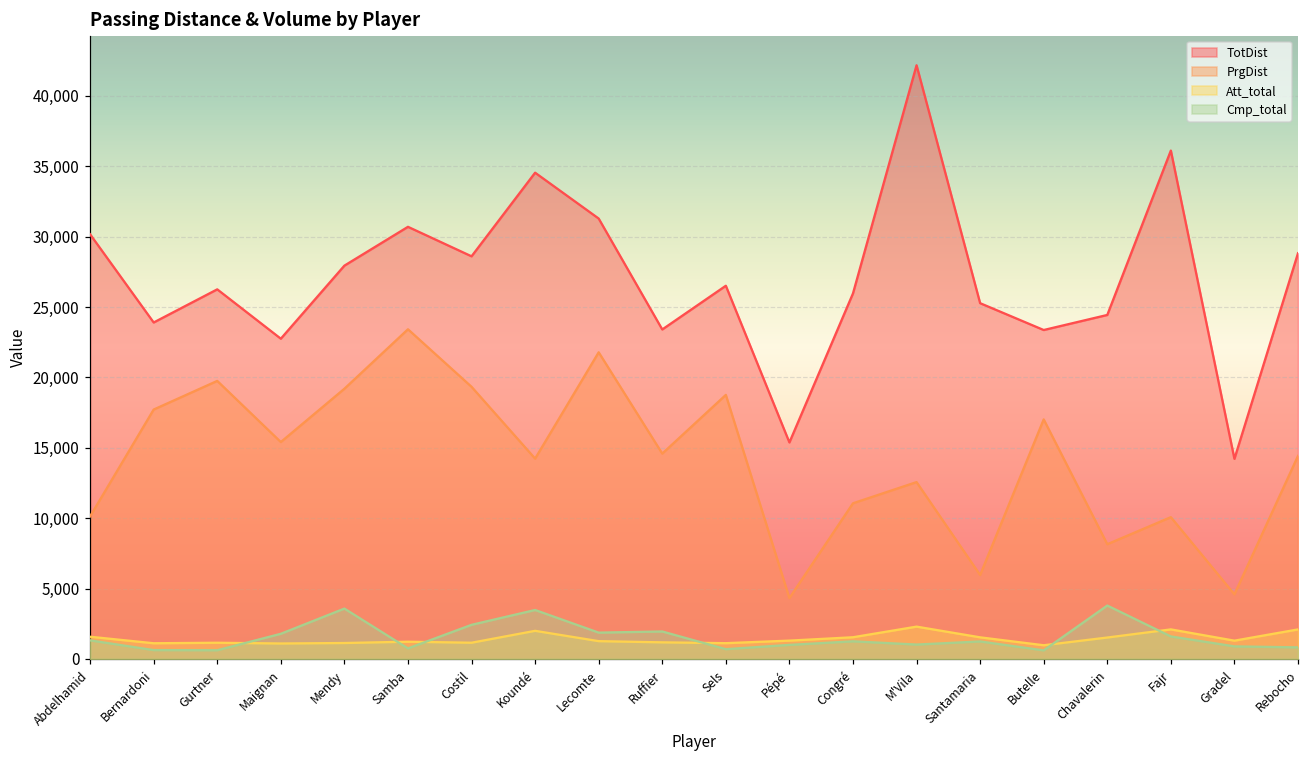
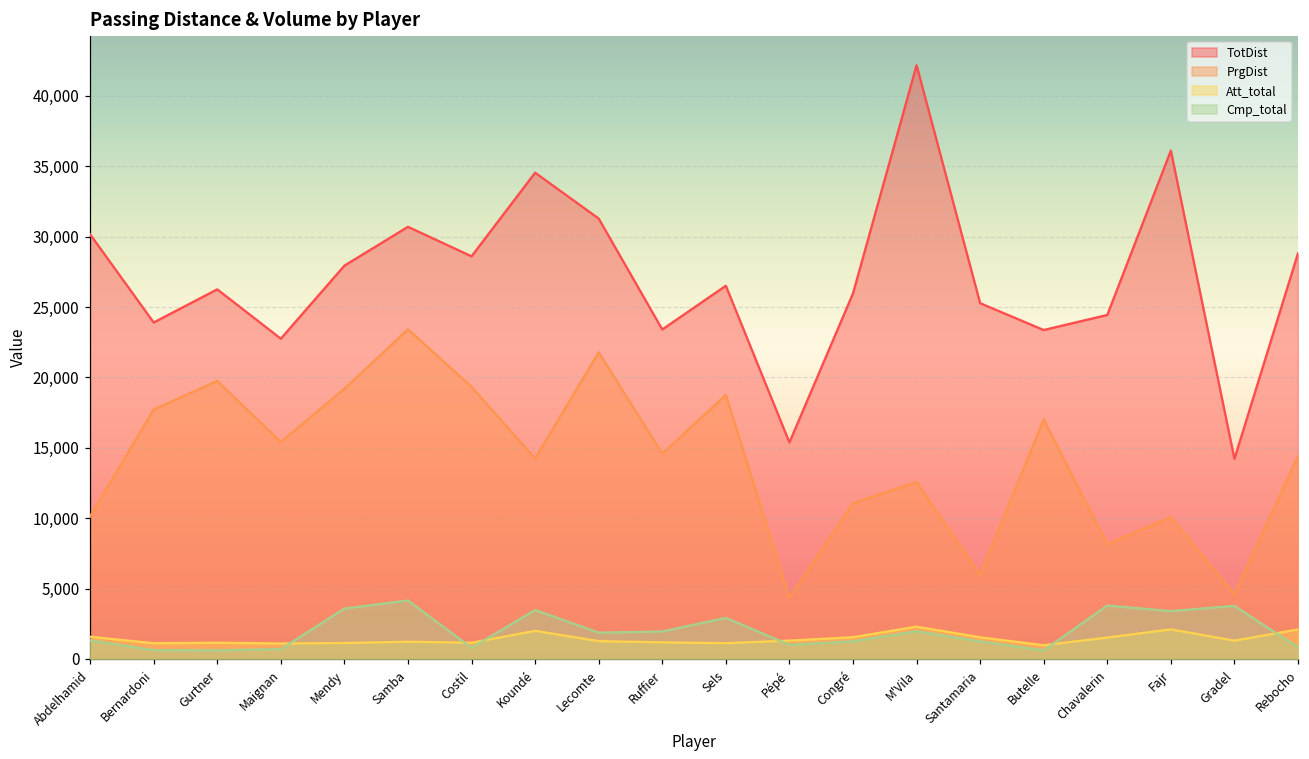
Cmp_total, Maignan: 1,800 -> 700
Cmp_total, Samba: 700 -> 4,200
Cmp_total, Costil: 2,400 -> 800
Cmp_total, Sels: 700 -> 2,900
Cmp_total, M'Vila: 1,000 -> 2,000
Cmp_total, Fajr: 1,600 -> 3,400
Cmp_total, Gradel: 900 -> 3,800
